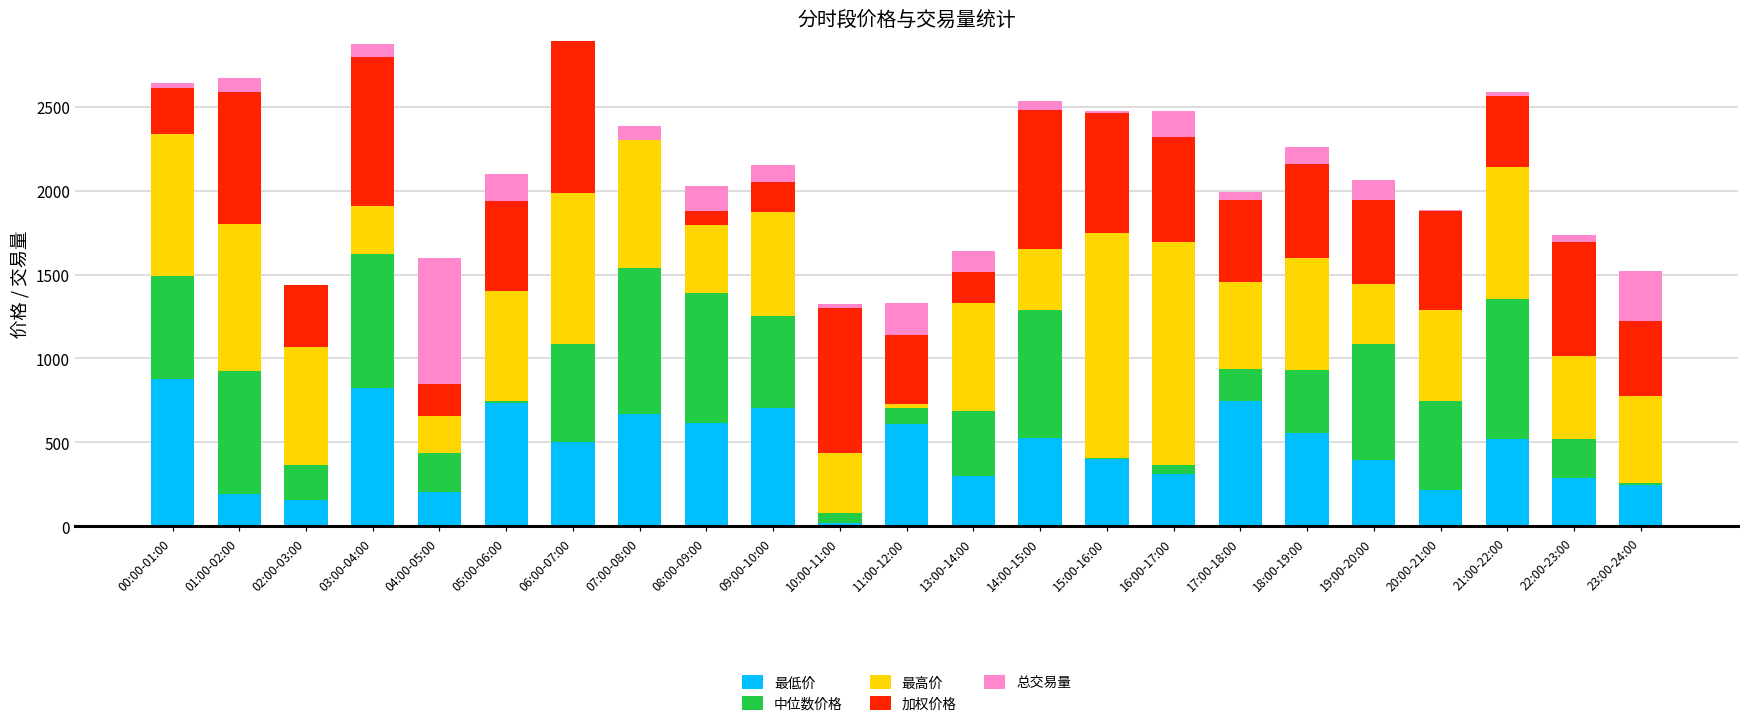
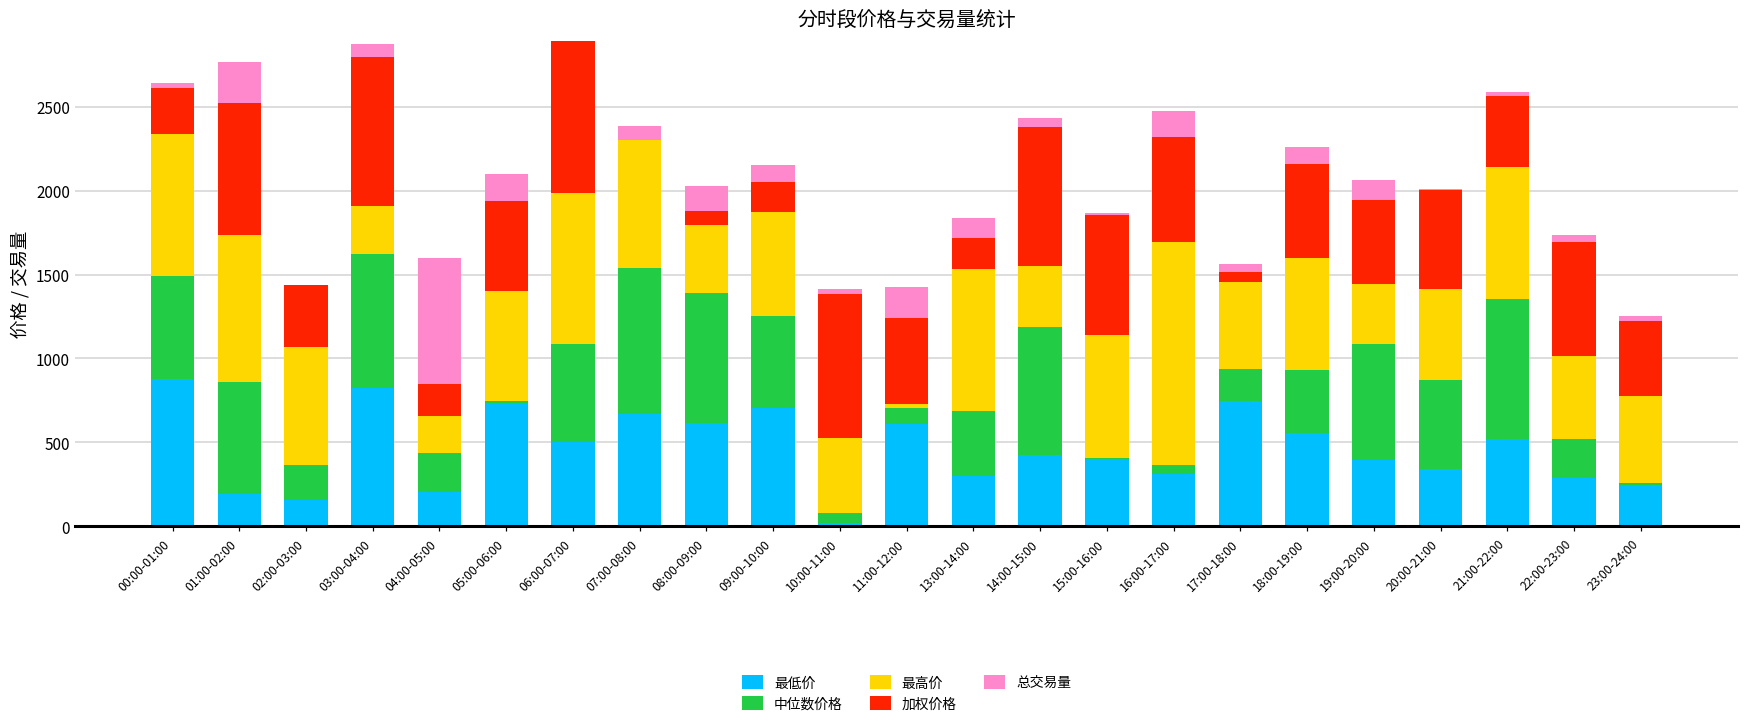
中位数价格, 01:00-02:00: 730 -> 670
总交易量, 01:00-02:00: 80 -> 240
最高价, 10:00-11:00: 360 -> 440
加权价格, 11:00-12:00: 410 -> 510
最高价, 13:00-14:00: 640 -> 840
最低价, 14:00-15:00: 530 -> 420
最高价, 15:00-16:00: 1340 -> 730
加权价格, 17:00-18:00: 490 -> 60
最低价, 20:00-21:00: 220 -> 340
总交易量, 23:00-24:00: 300 -> 30
